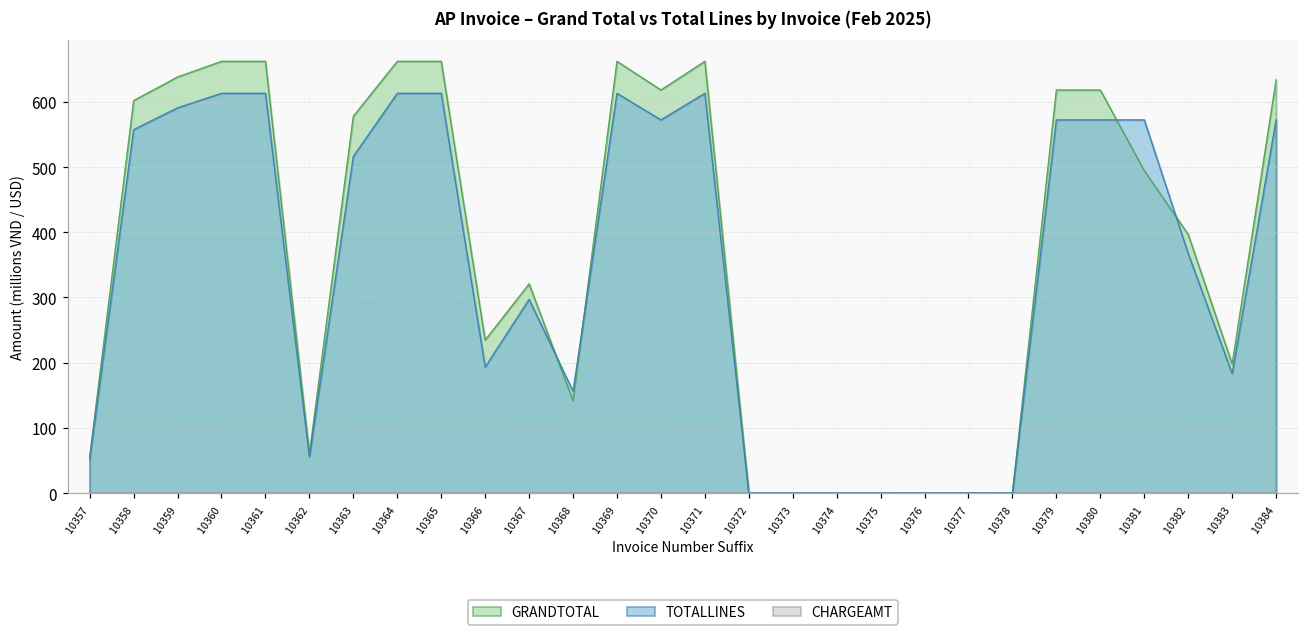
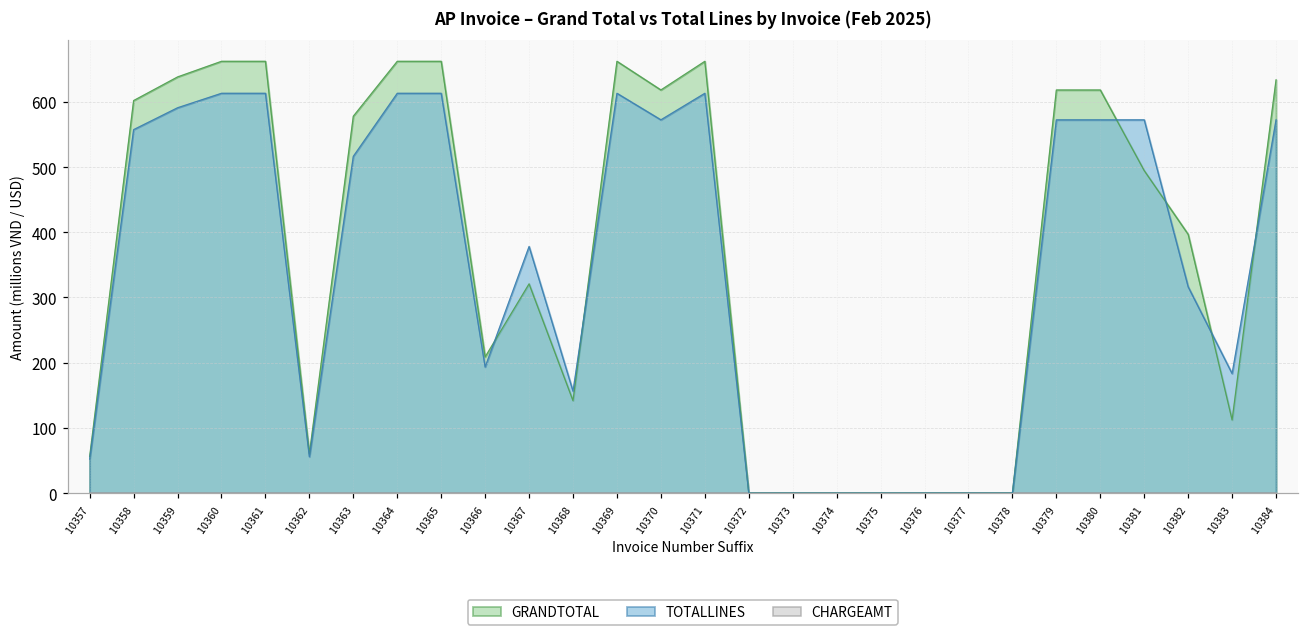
GRANDTOTAL, 10366: 230 -> 210
TOTALLINES, 10367: 300 -> 380
TOTALLINES, 10382: 370 -> 320
GRANDTOTAL, 10383: 200 -> 110
